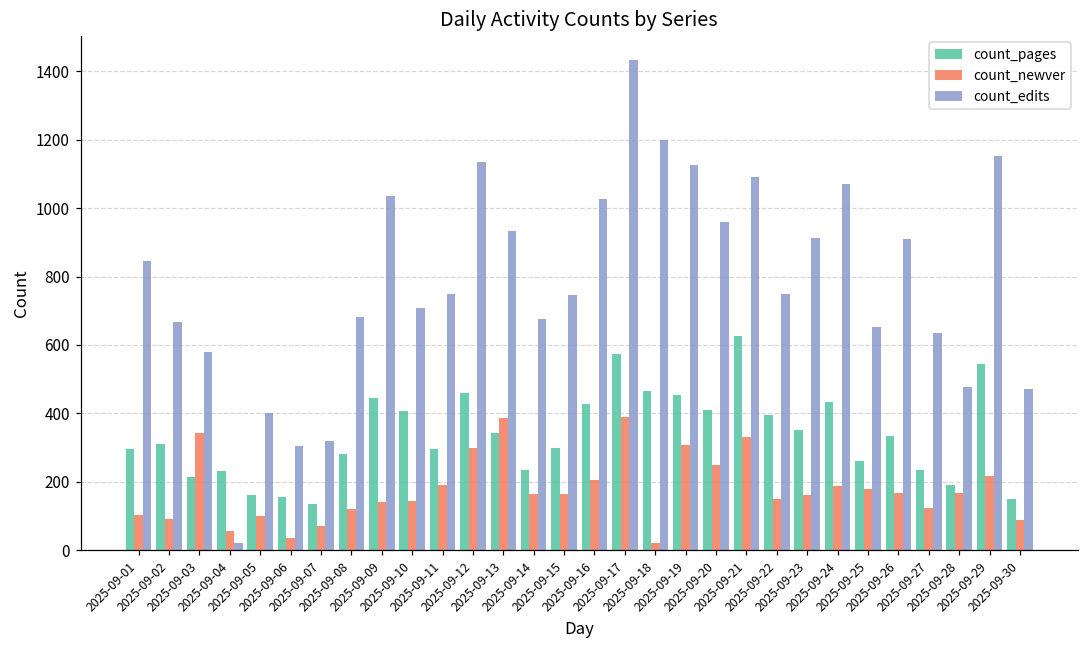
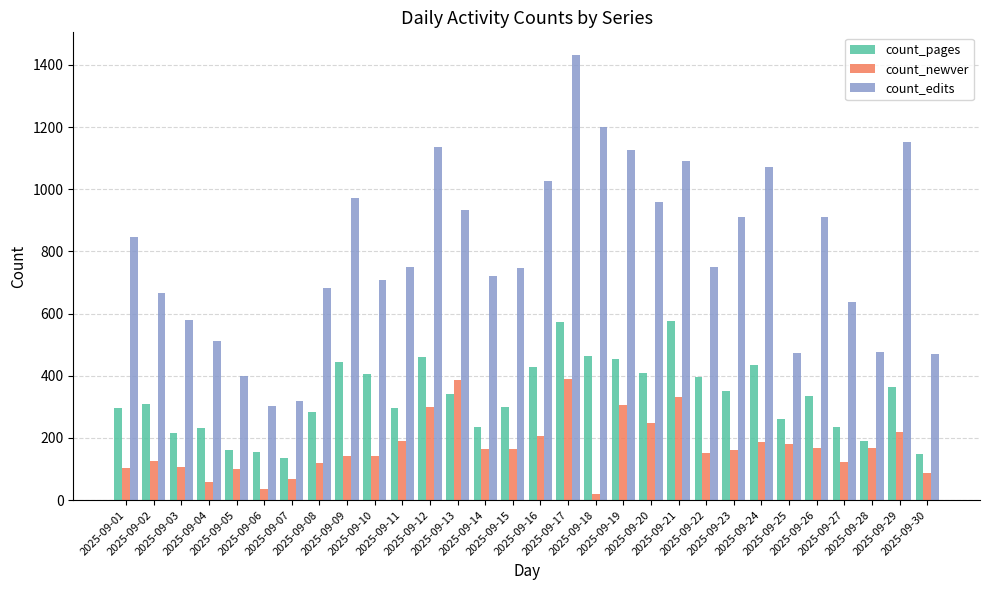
count_newver, 2025-09-02: 90 -> 130
count_newver, 2025-09-03: 340 -> 110
count_edits, 2025-09-04: 20 -> 510
count_edits, 2025-09-09: 1040 -> 970
count_edits, 2025-09-14: 680 -> 720
count_pages, 2025-09-21: 630 -> 580
count_edits, 2025-09-25: 650 -> 470
count_pages, 2025-09-29: 550 -> 360
